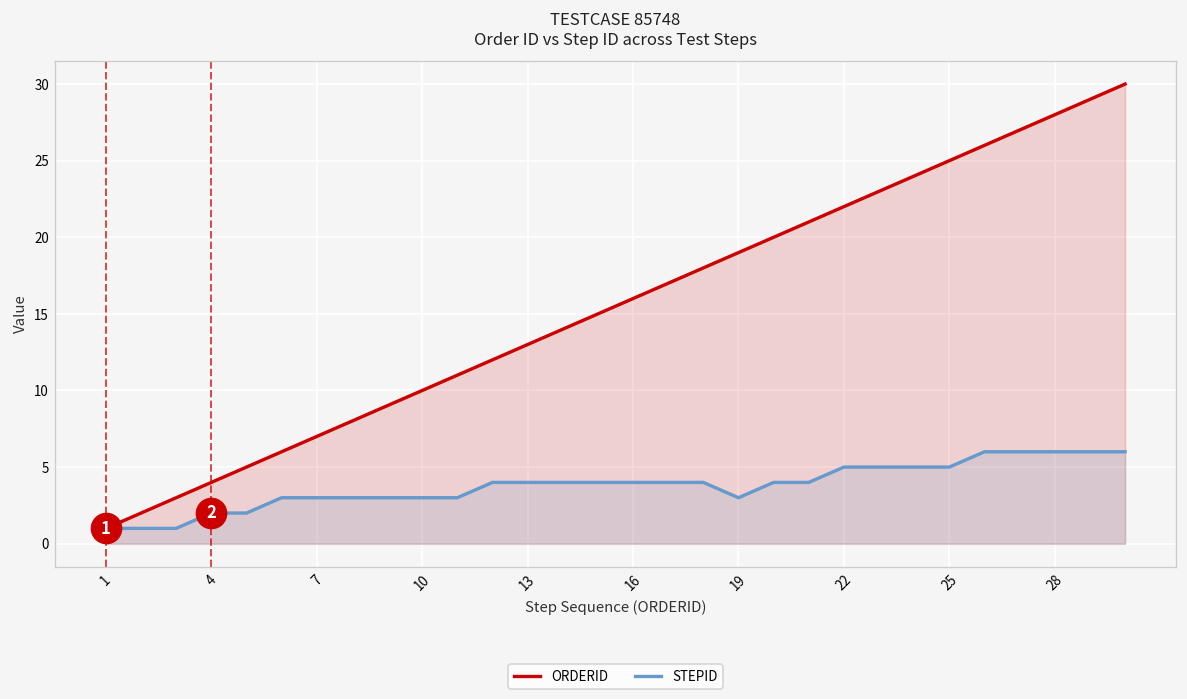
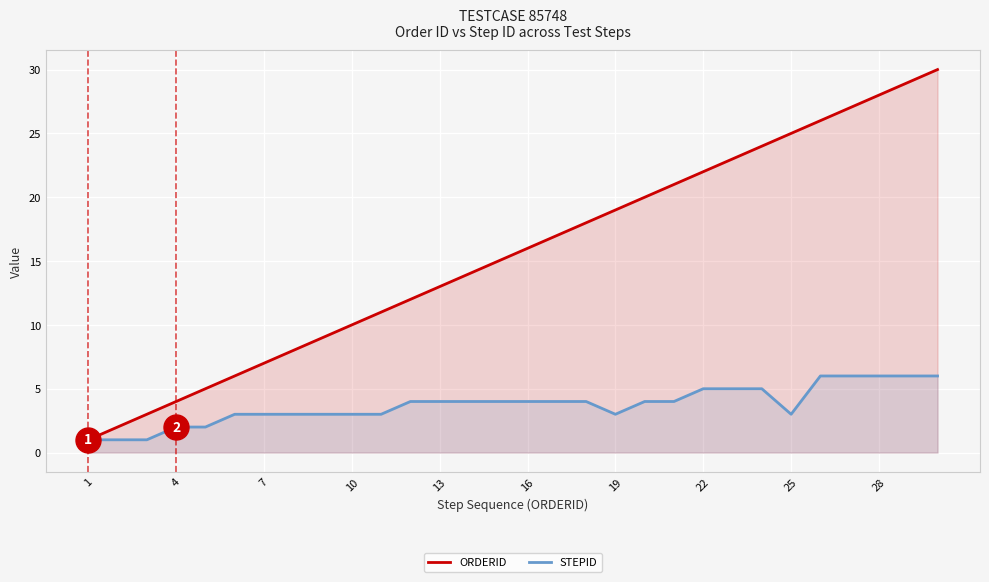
STEPID, 25: 5 -> 3
